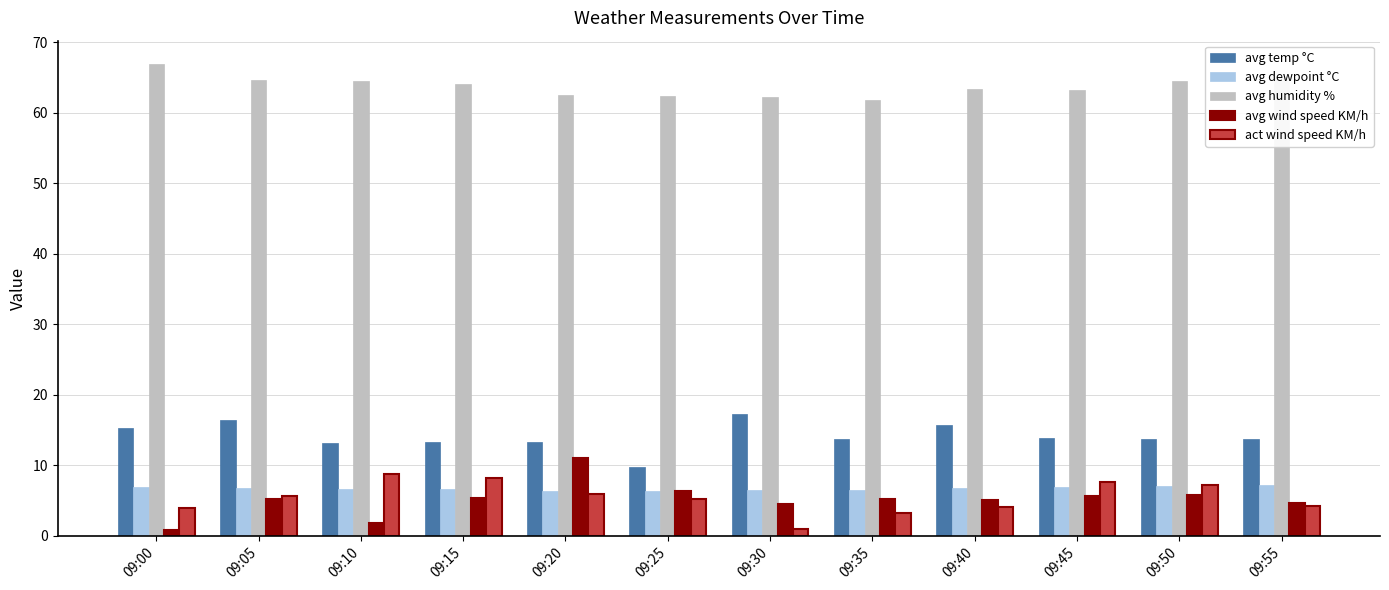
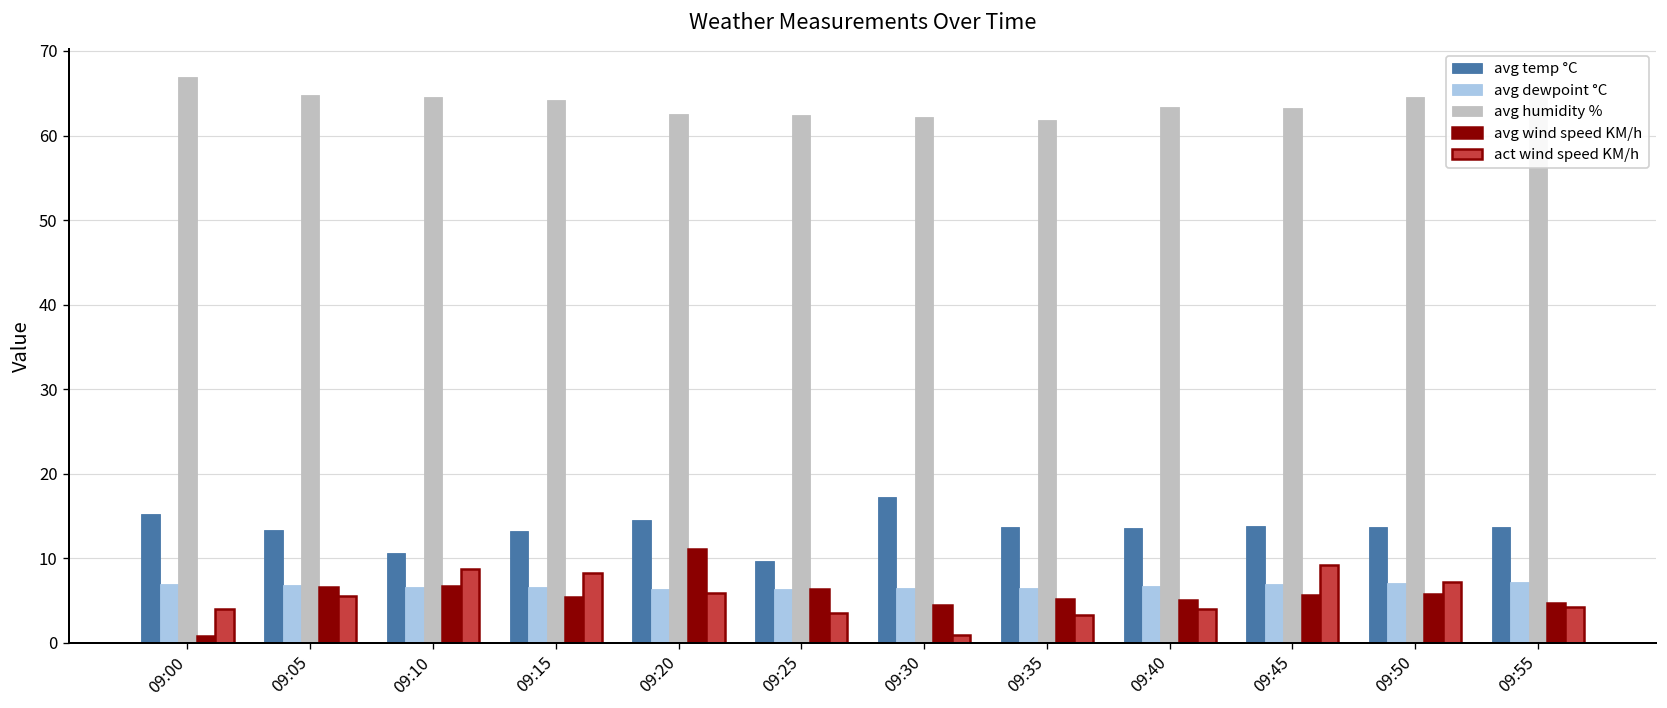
avg temp °C, 09:05: 16 -> 13
avg wind speed KM/h, 09:05: 5 -> 7
avg temp °C, 09:10: 13 -> 11
avg wind speed KM/h, 09:10: 2 -> 7
avg temp °C, 09:20: 13 -> 15
act wind speed KM/h, 09:25: 5 -> 4
avg temp °C, 09:40: 16 -> 14
act wind speed KM/h, 09:45: 8 -> 9
